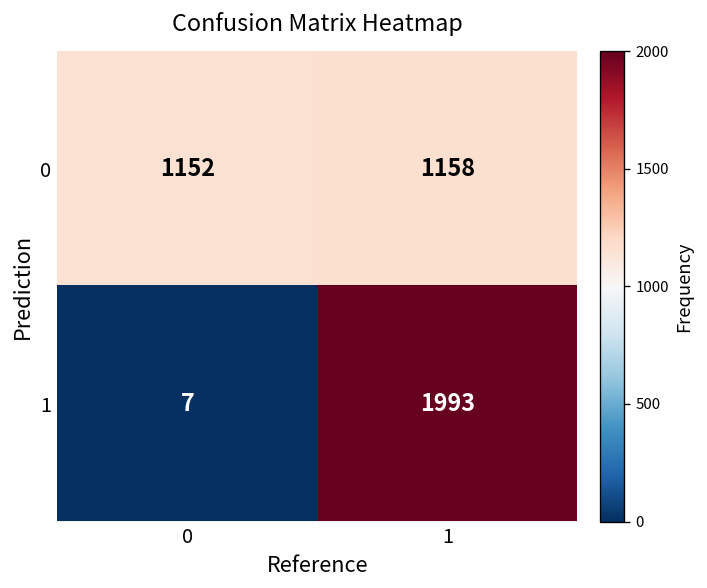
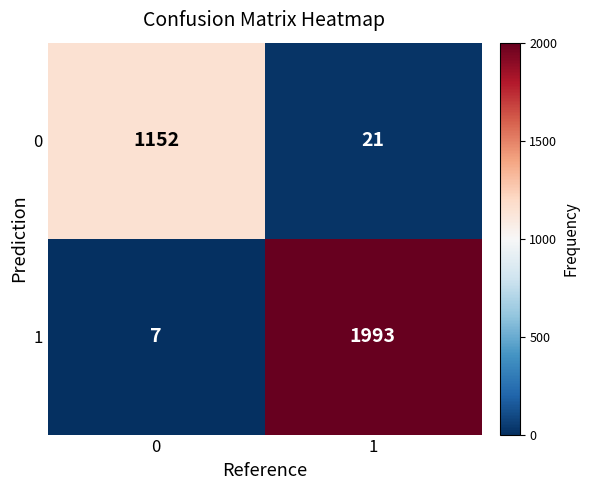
0, 1: 1158 -> 21
